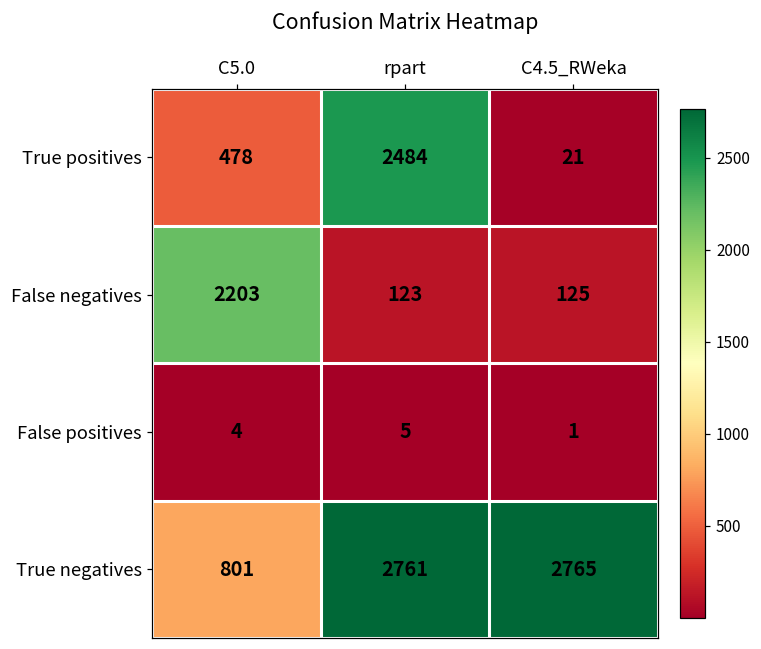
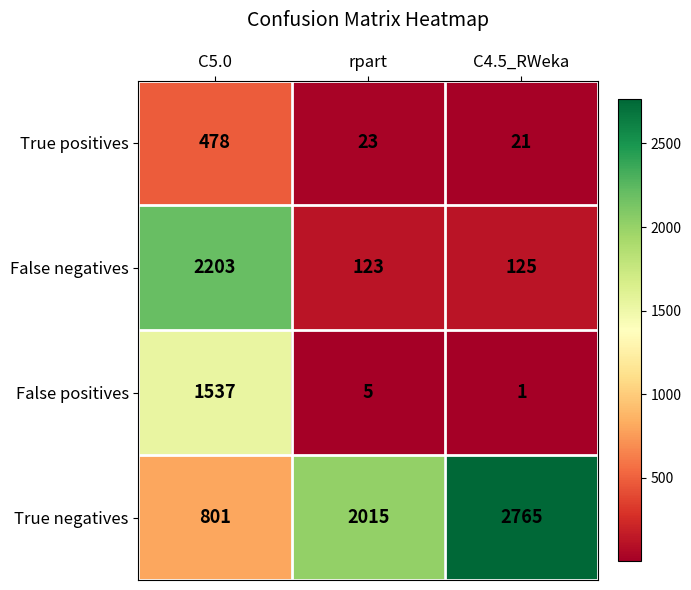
True positives, rpart: 2484 -> 23
False positives, C5.0: 4 -> 1537
True negatives, rpart: 2761 -> 2015
